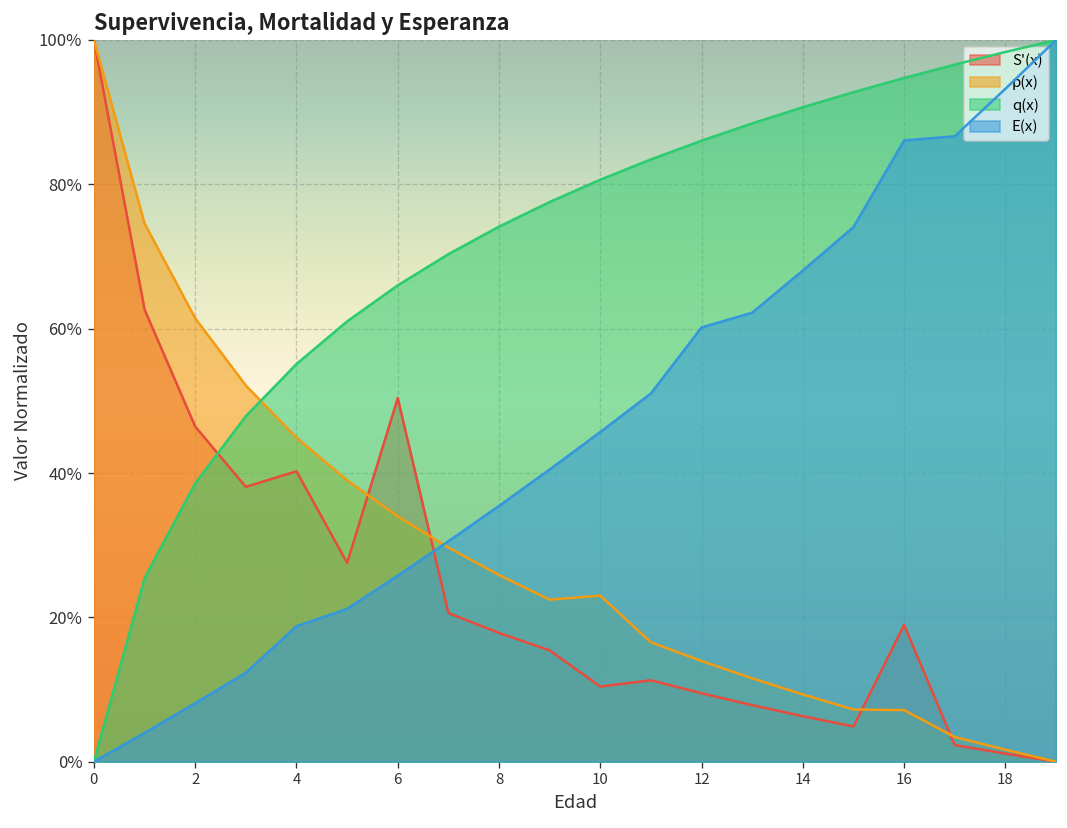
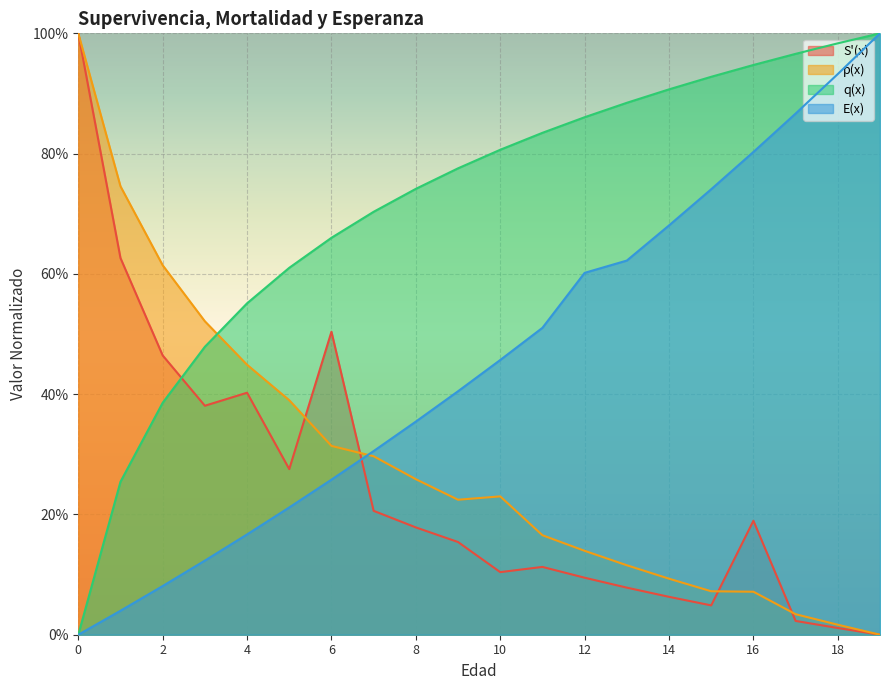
E(x), 4: 19% -> 17%
p(x), 6: 34% -> 31%
E(x), 16: 86% -> 80%
